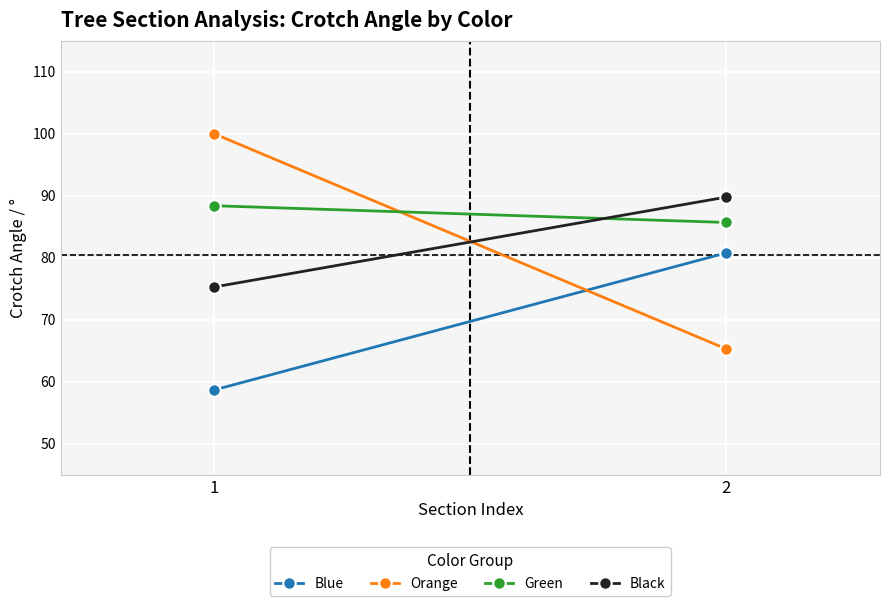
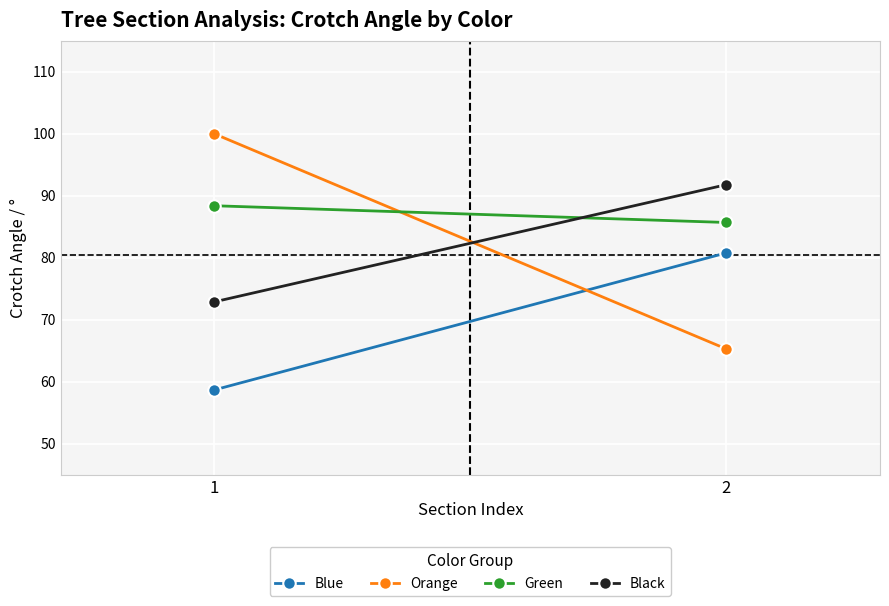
Black, 1: 75 -> 73
Black, 2: 90 -> 92
